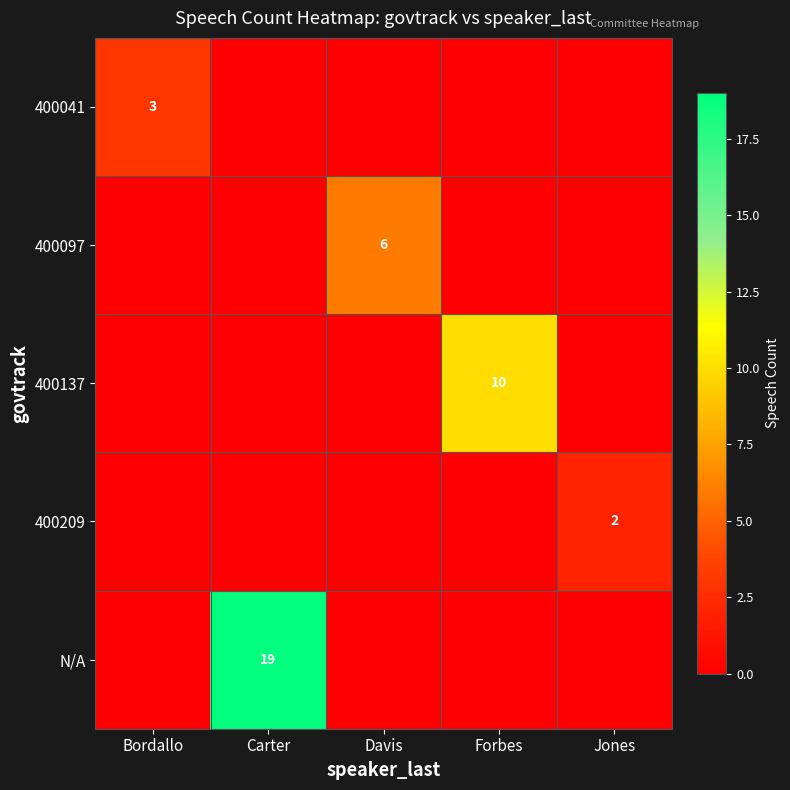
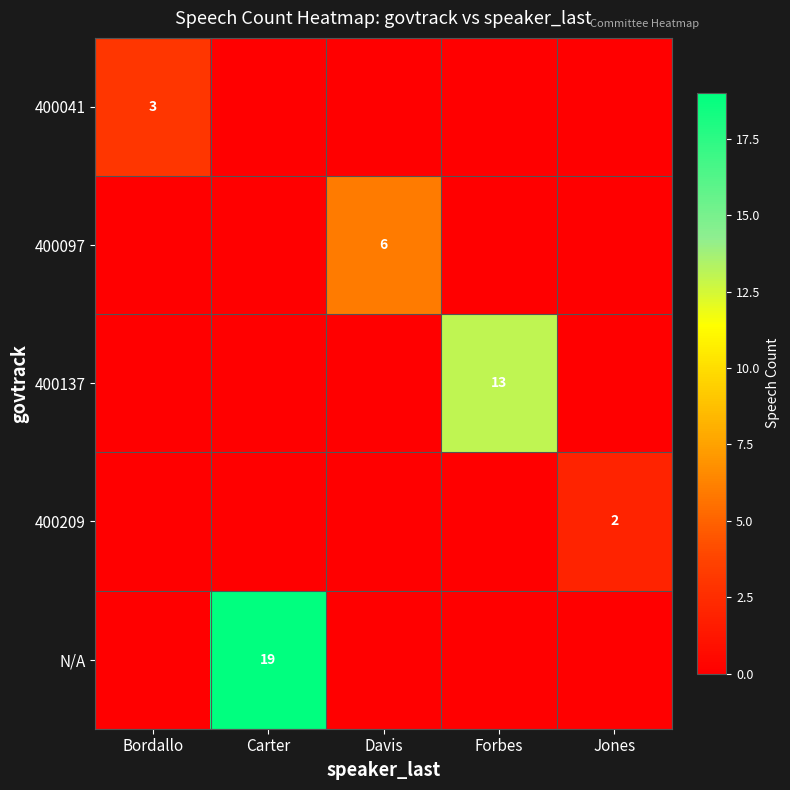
400137, Forbes: 10 -> 13
